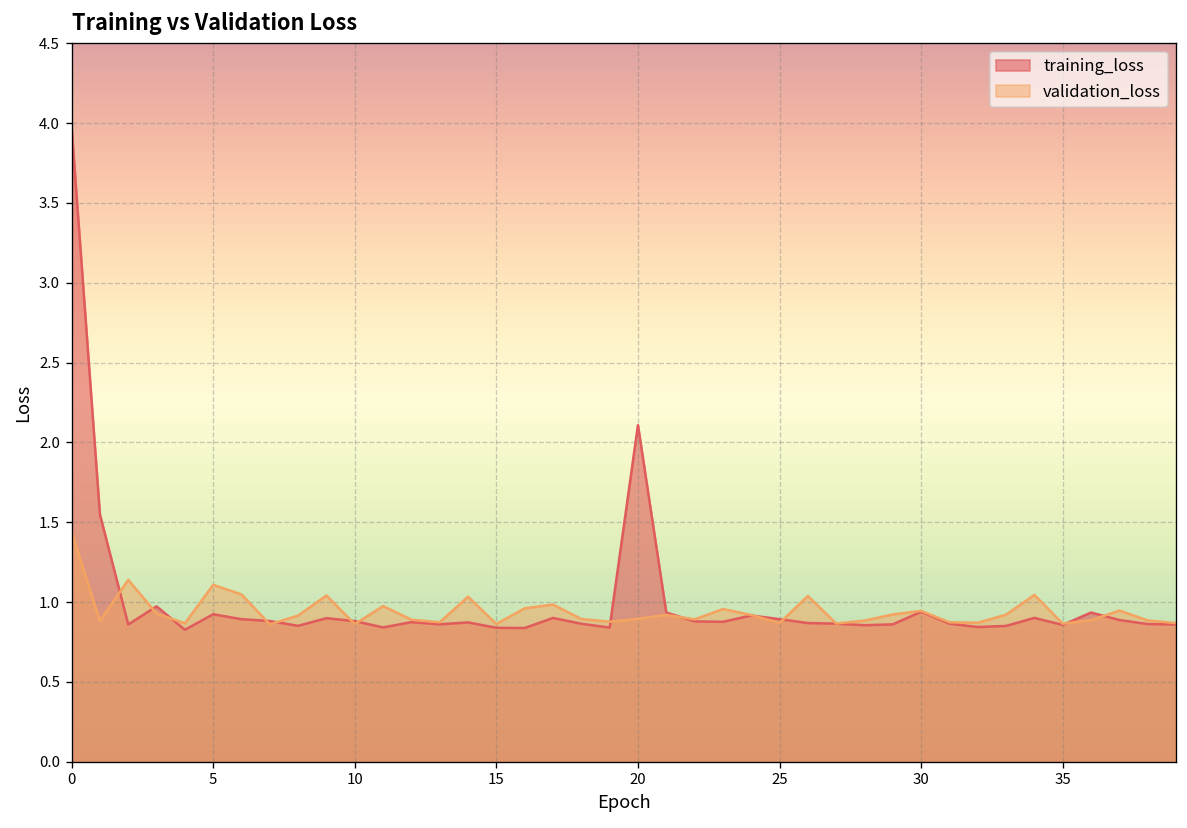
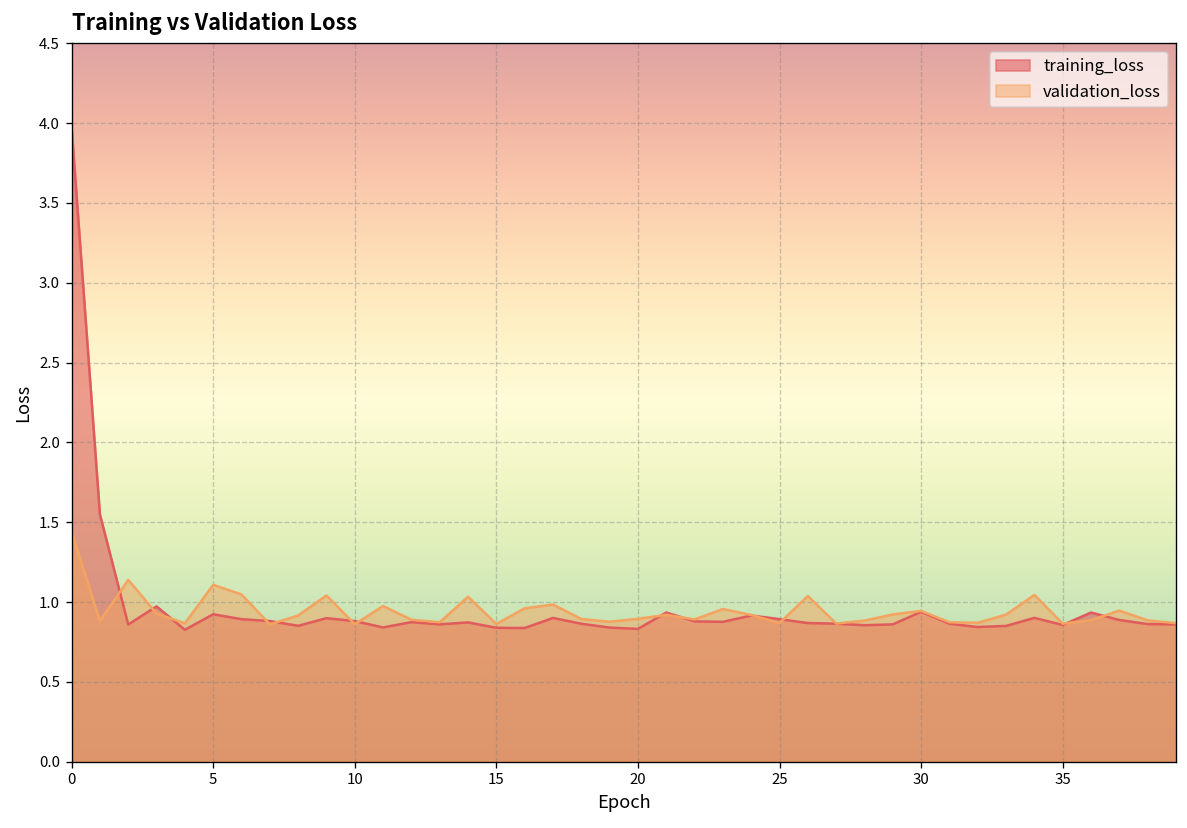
training_loss, 20: 2.11 -> 0.83
